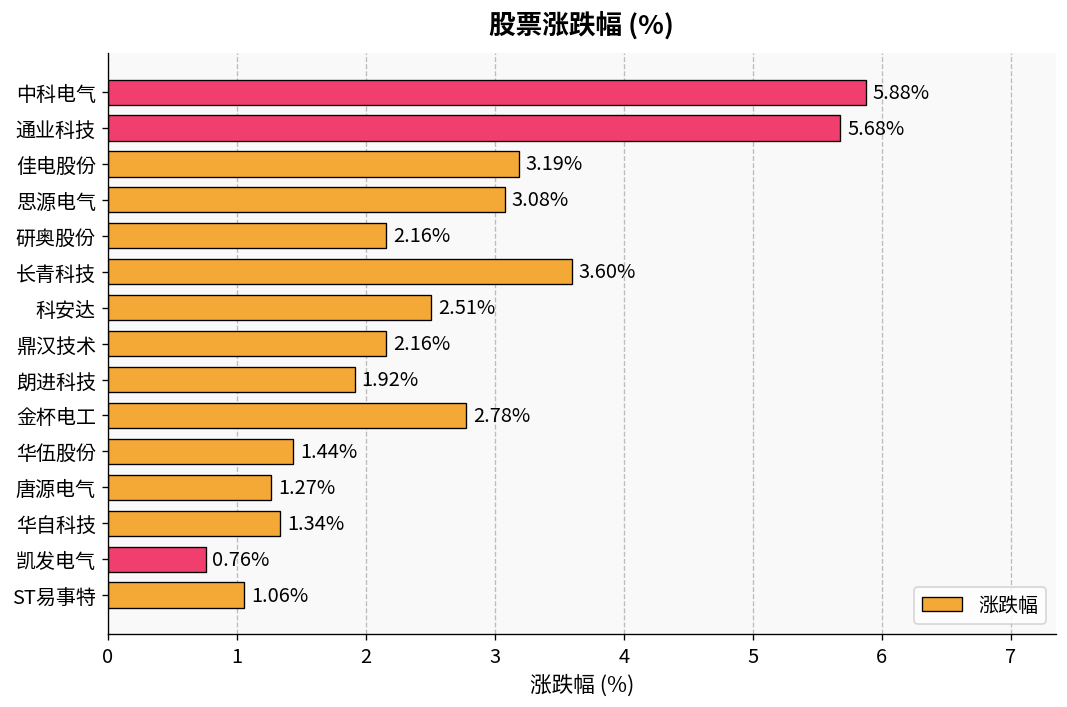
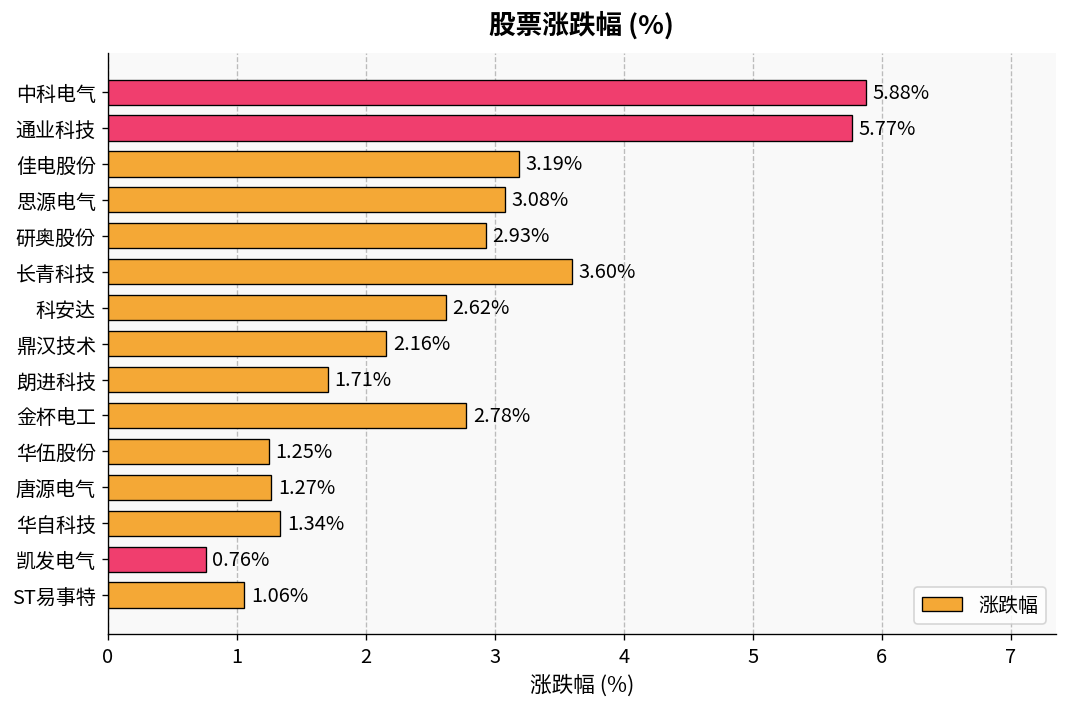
通业科技: 5.68% -> 5.77%
研奥股份: 2.16% -> 2.93%
科安达: 2.51% -> 2.62%
朗进科技: 1.92% -> 1.71%
华伍股份: 1.44% -> 1.25%
